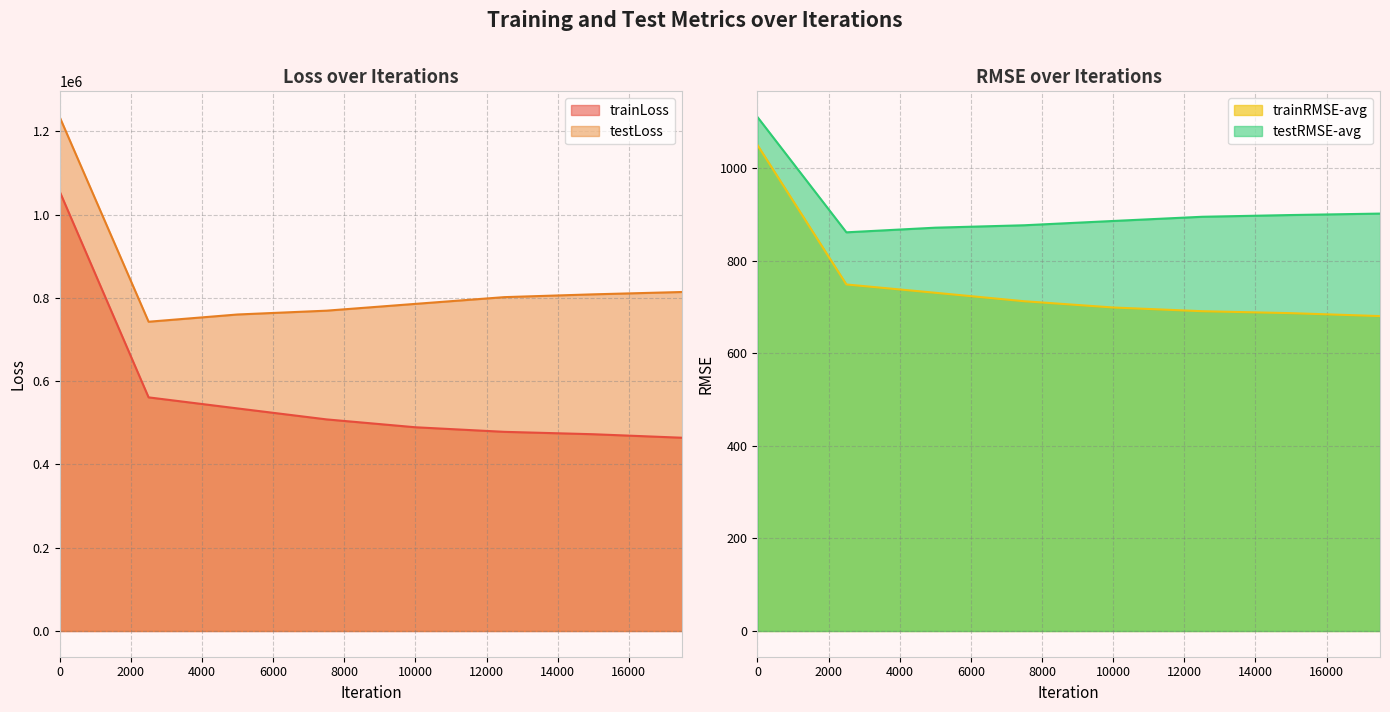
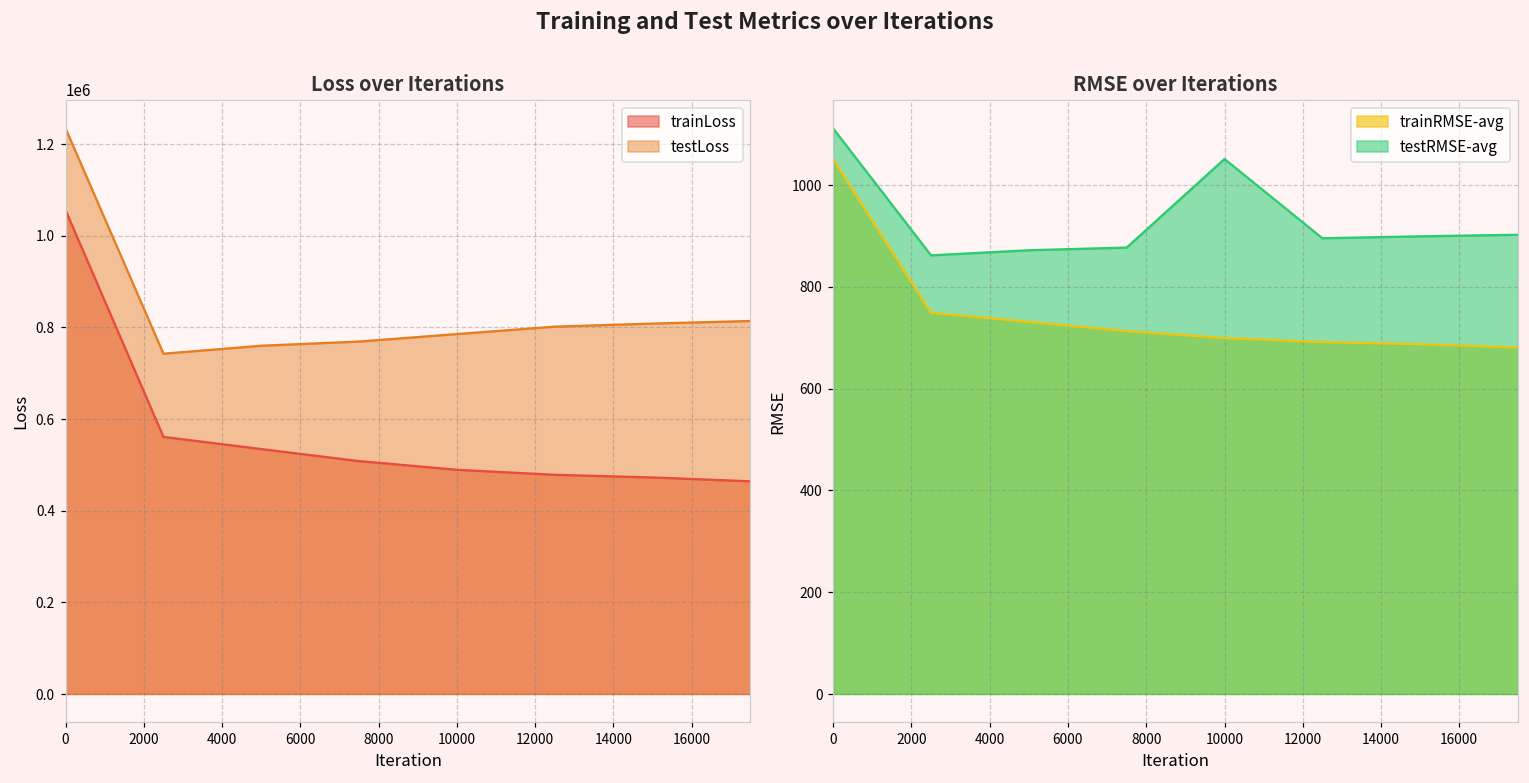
RMSE over Iterations, testRMSE-avg, 10000: 890 -> 1050
